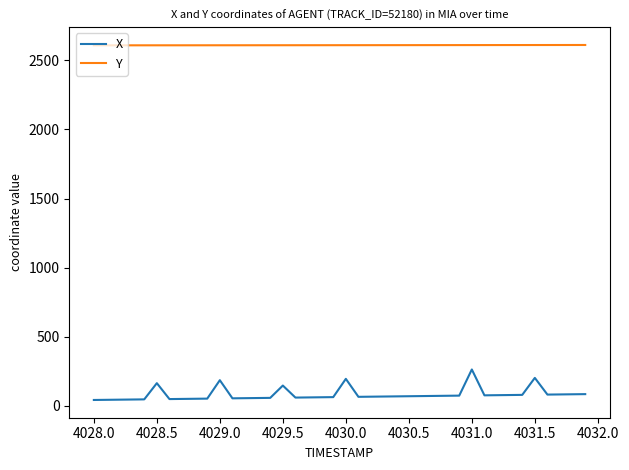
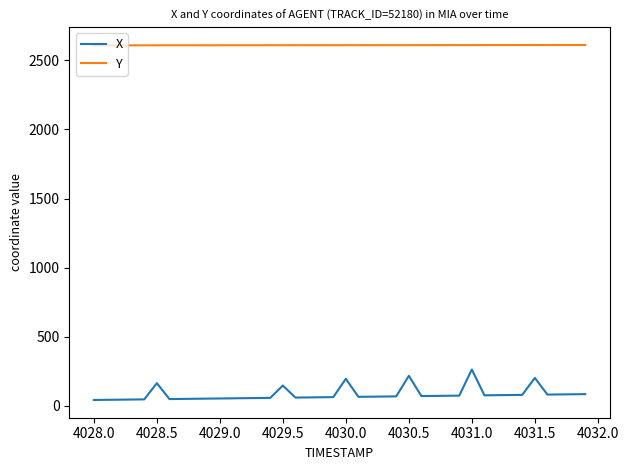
X, 4029.0: 180 -> 50
X, 4030.5: 70 -> 220
